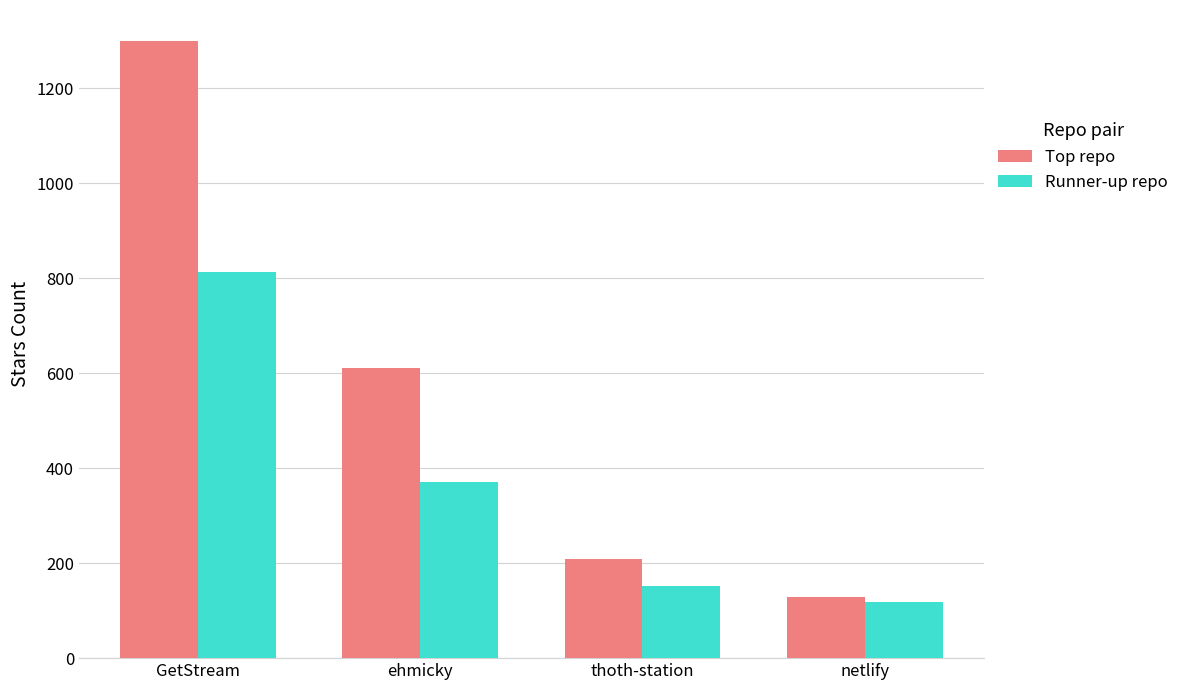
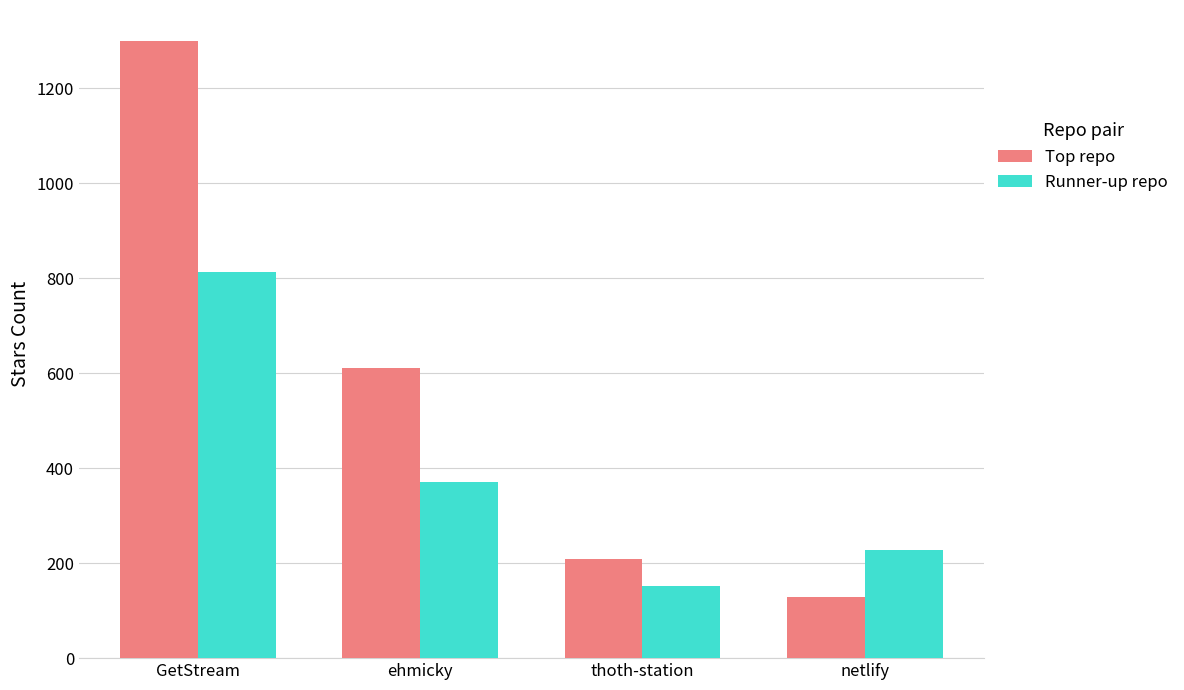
Runner-up repo, netlify: 120 -> 230
